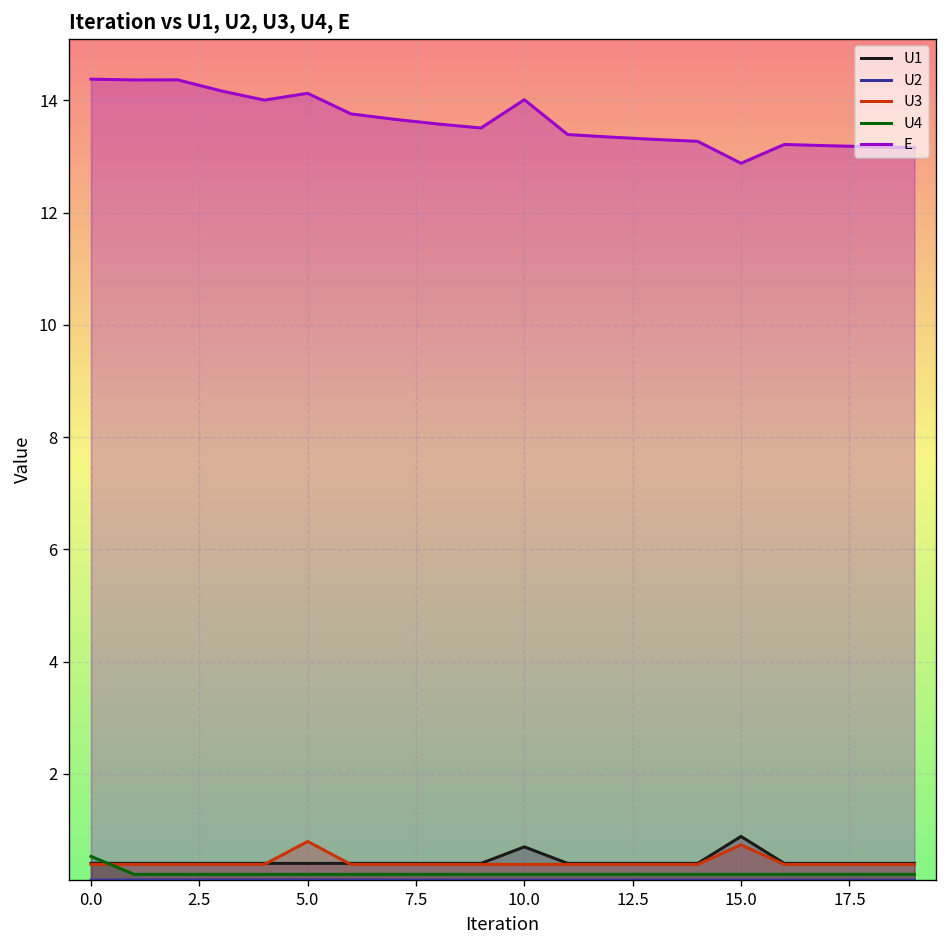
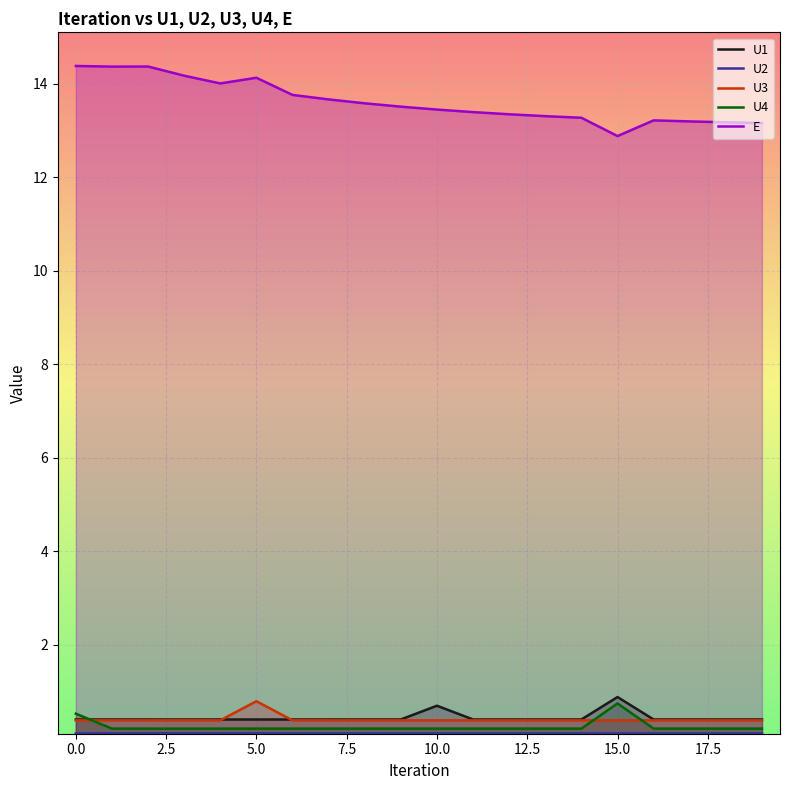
E, 10.0: 14.0 -> 13.4
U3, 15.0: 0.7 -> 0.4
U4, 15.0: 0.2 -> 0.8
